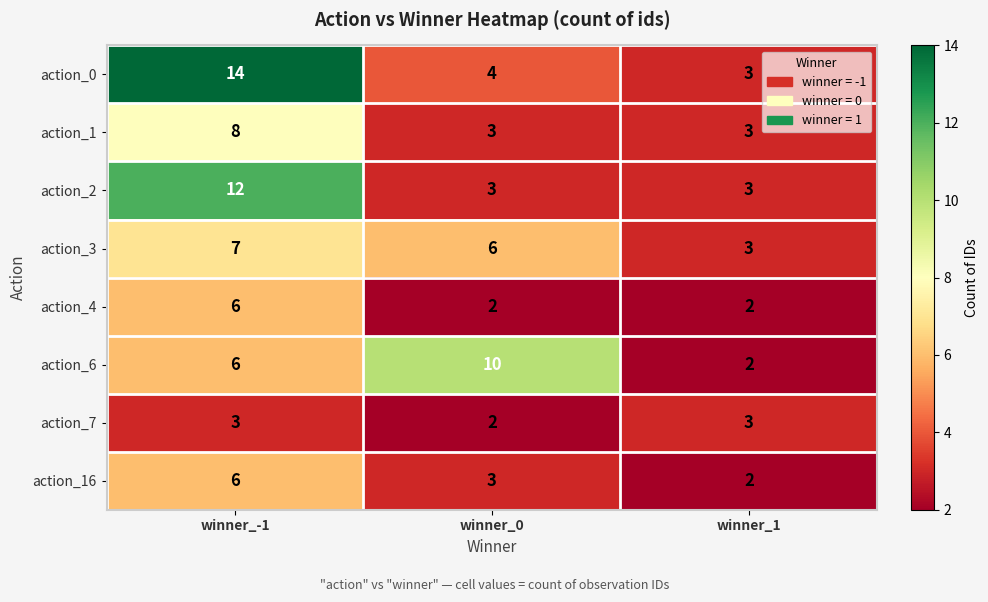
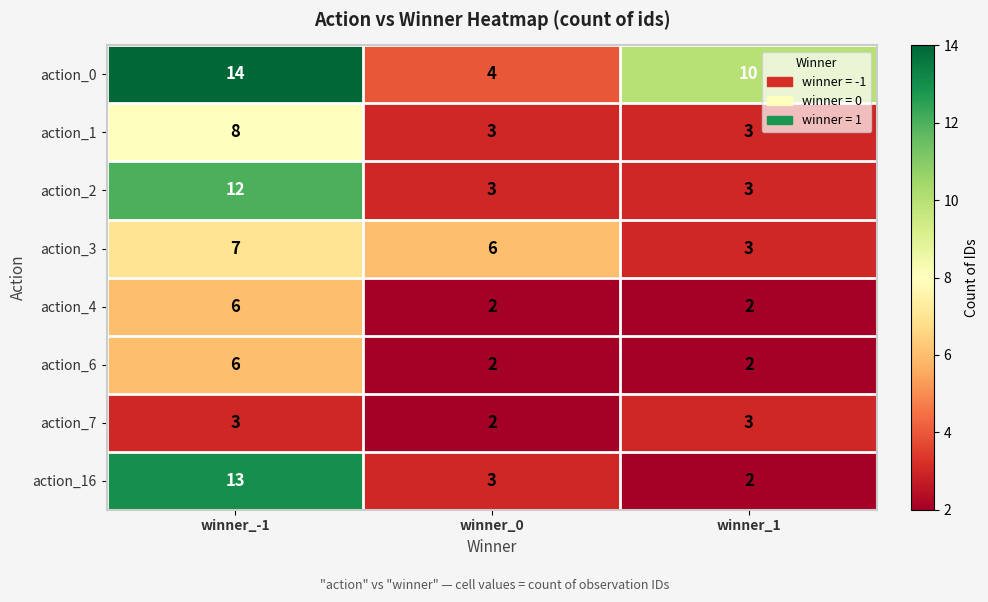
action_0, winner_1: 3 -> 10
action_6, winner_0: 10 -> 2
action_16, winner_-1: 6 -> 13
